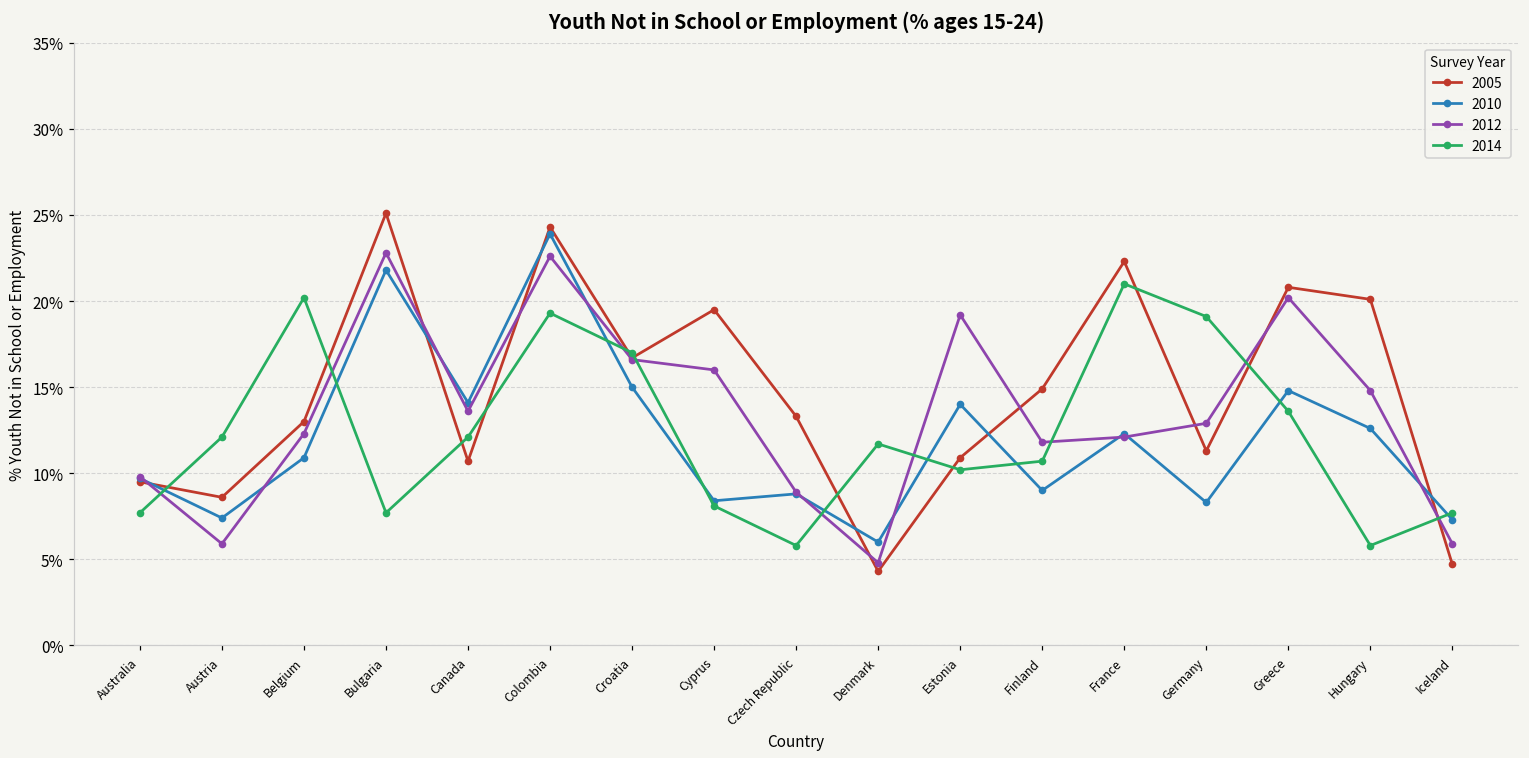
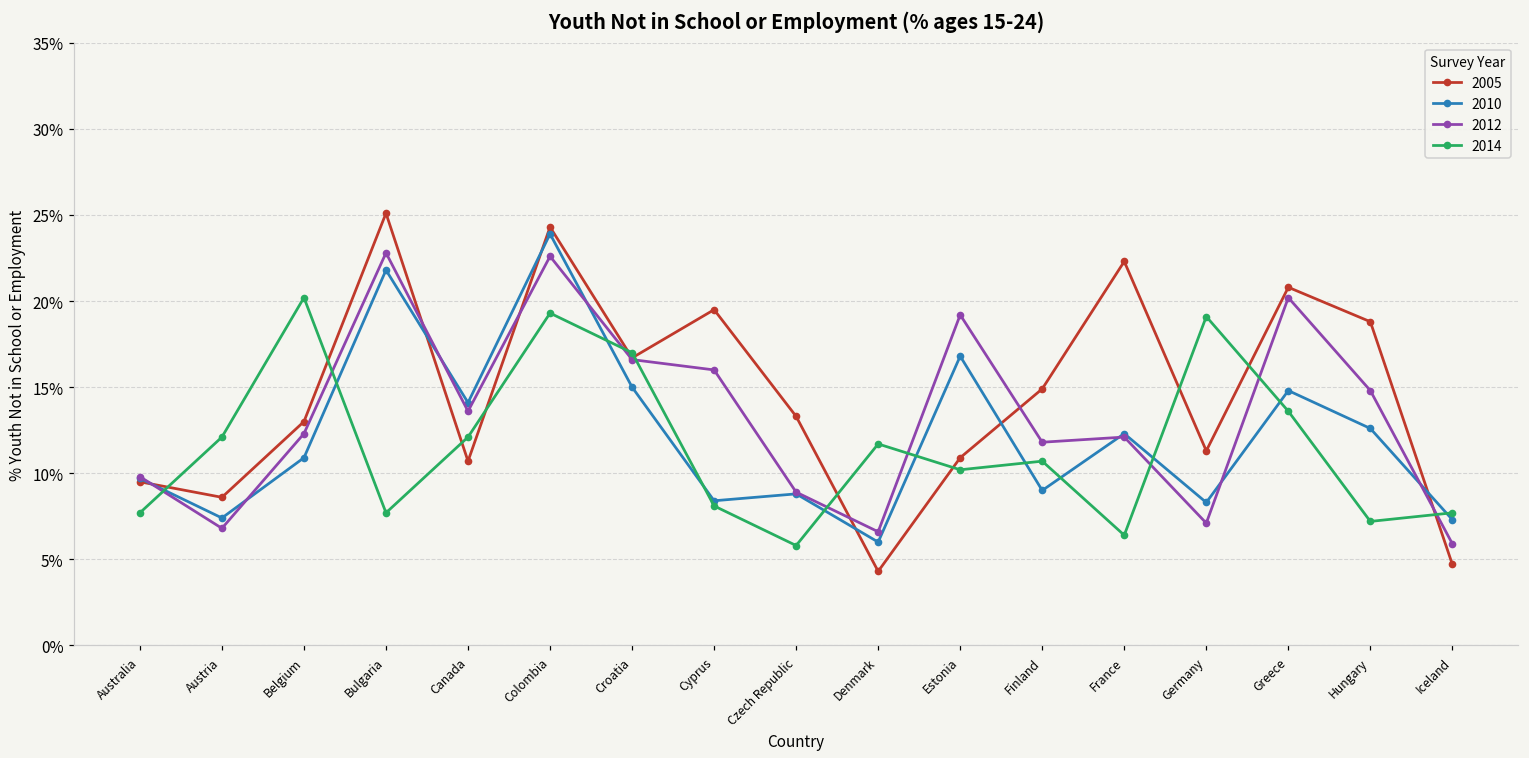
2012, Austria: 5.9% -> 6.8%
2012, Denmark: 4.8% -> 6.6%
2010, Estonia: 14.0% -> 16.8%
2014, France: 21.0% -> 6.4%
2012, Germany: 12.9% -> 7.1%
2005, Hungary: 20.1% -> 18.8%
2014, Hungary: 5.8% -> 7.2%
